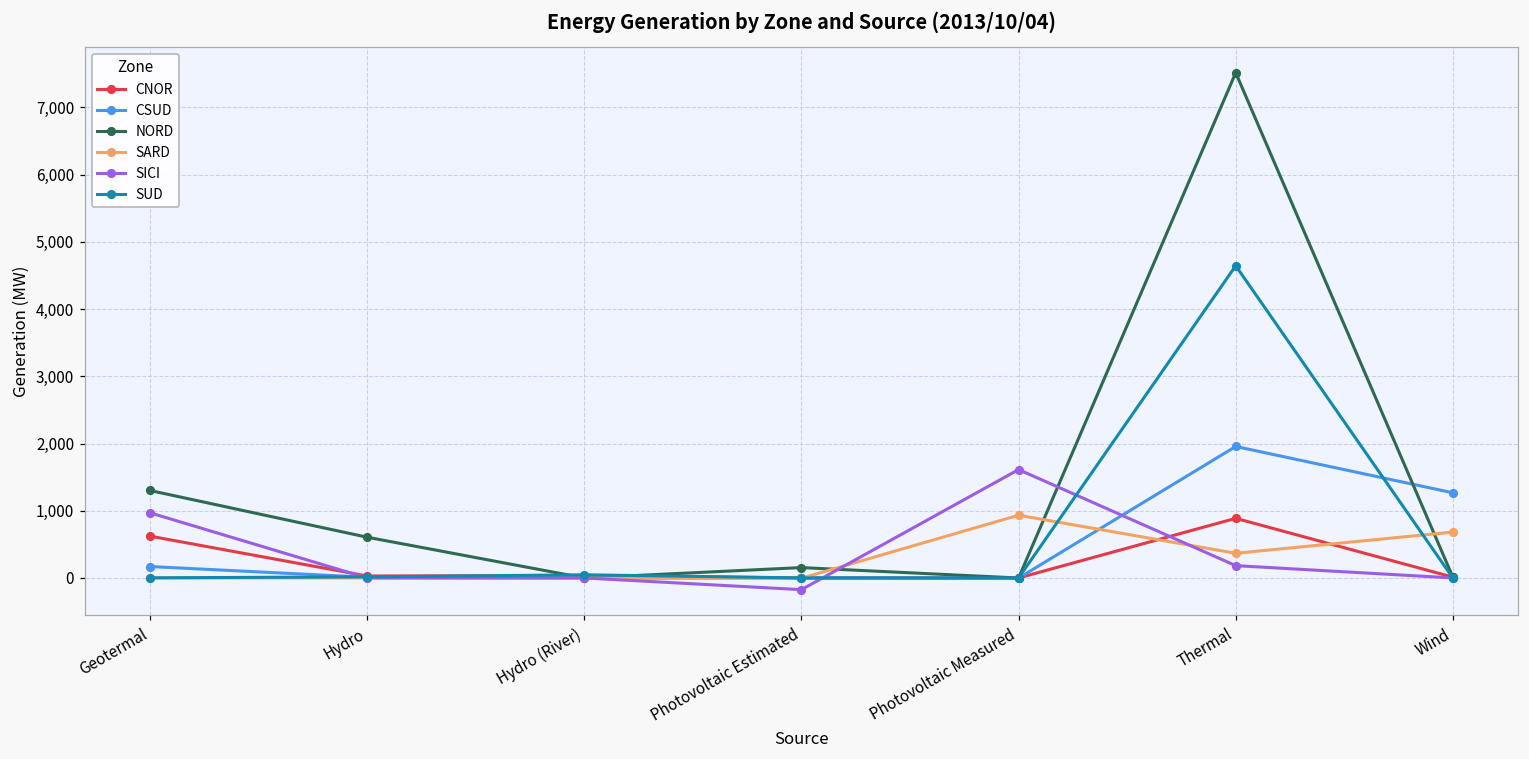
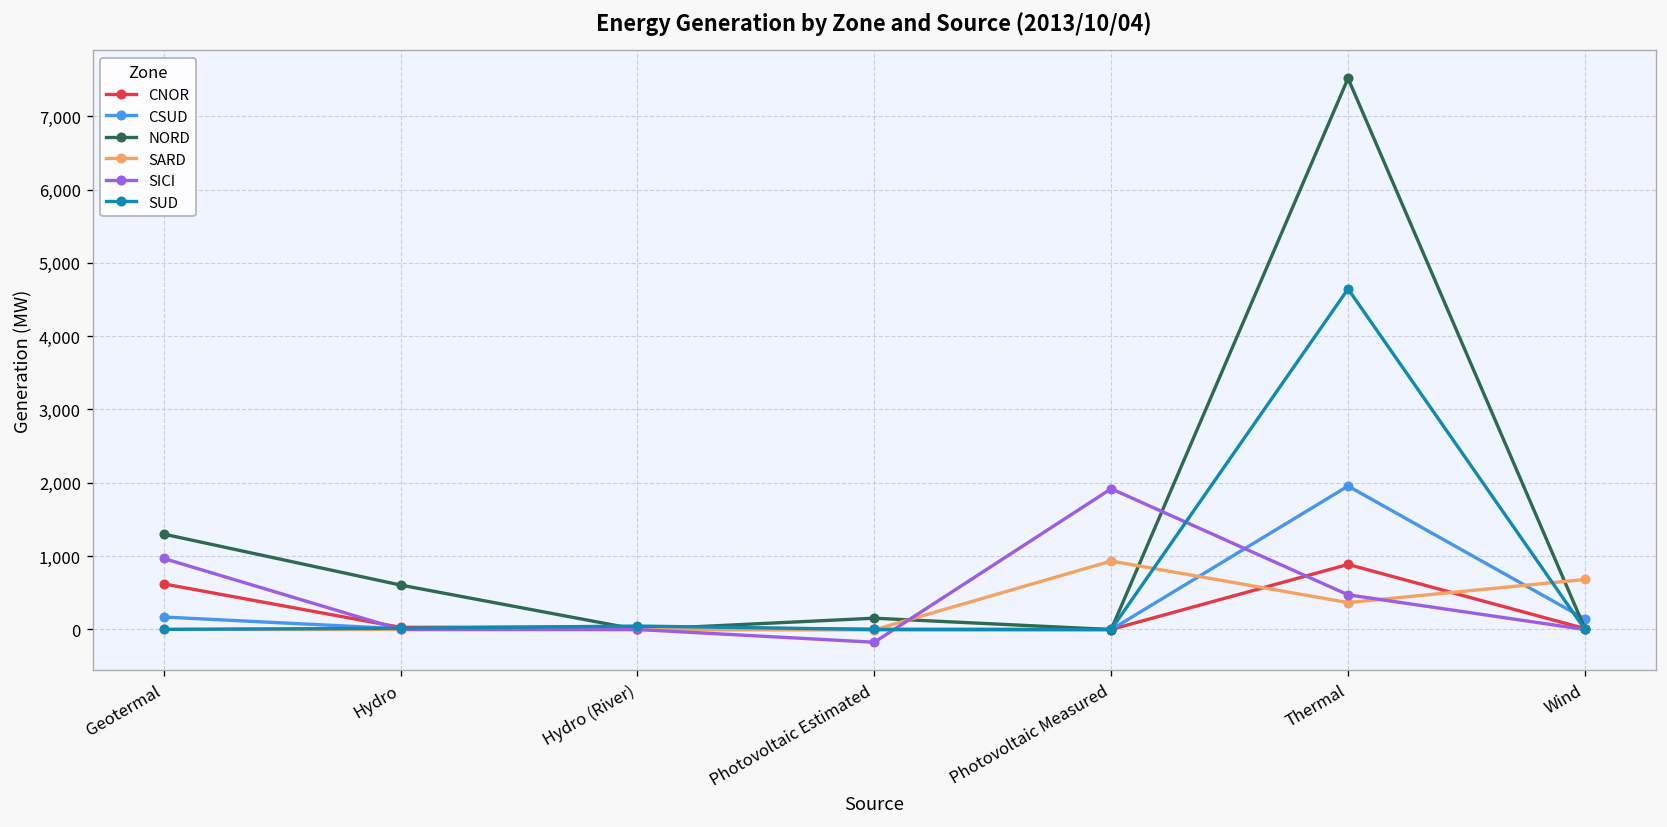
SICI, Photovoltaic Measured: 1,600 -> 1,900
SICI, Thermal: 200 -> 500
CSUD, Wind: 1,300 -> 100
